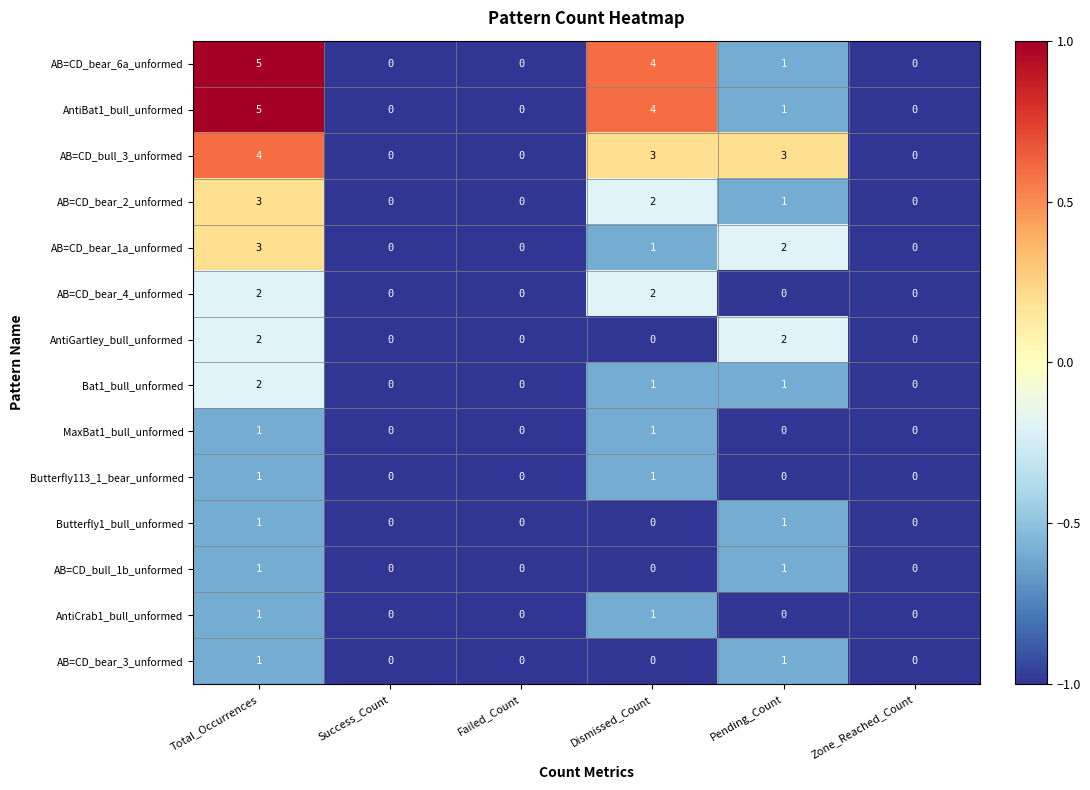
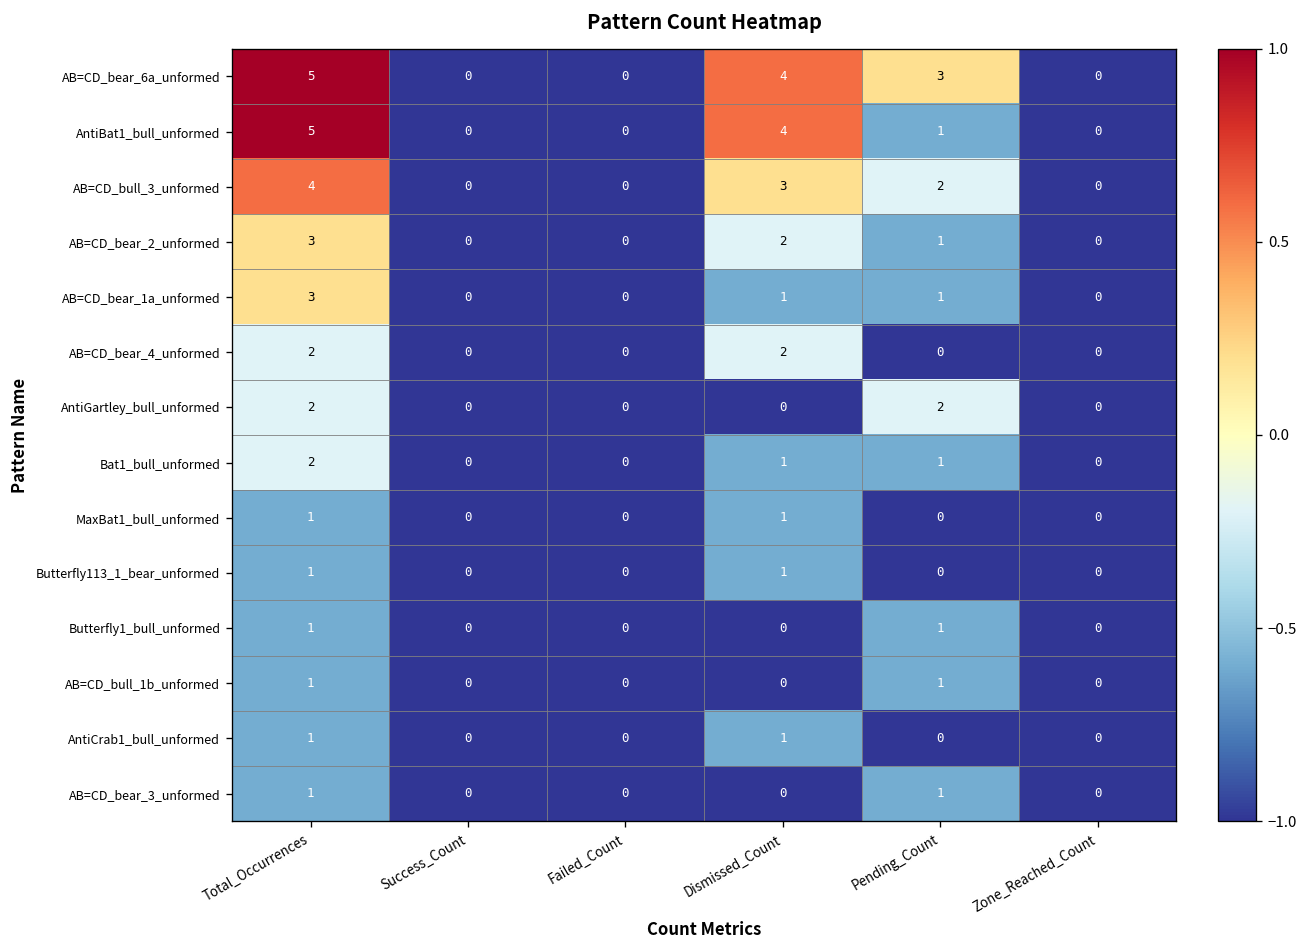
AB=CD_bear_6a_unformed, Pending_Count: 1 -> 3
AB=CD_bull_3_unformed, Pending_Count: 3 -> 2
AB=CD_bear_1a_unformed, Pending_Count: 2 -> 1
